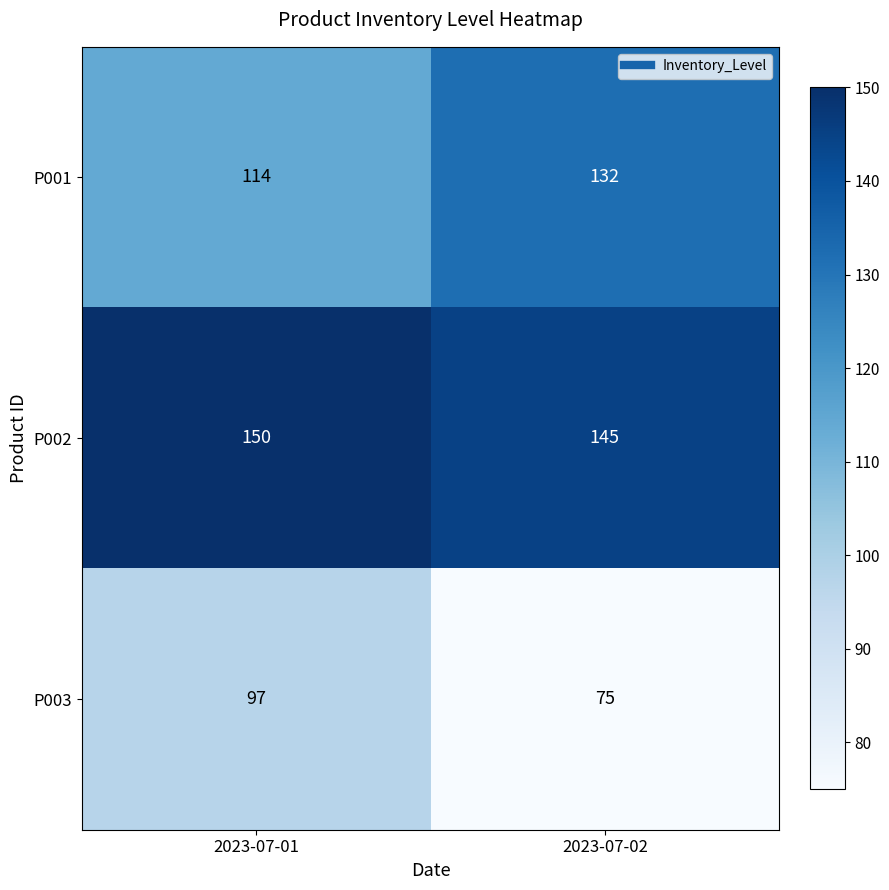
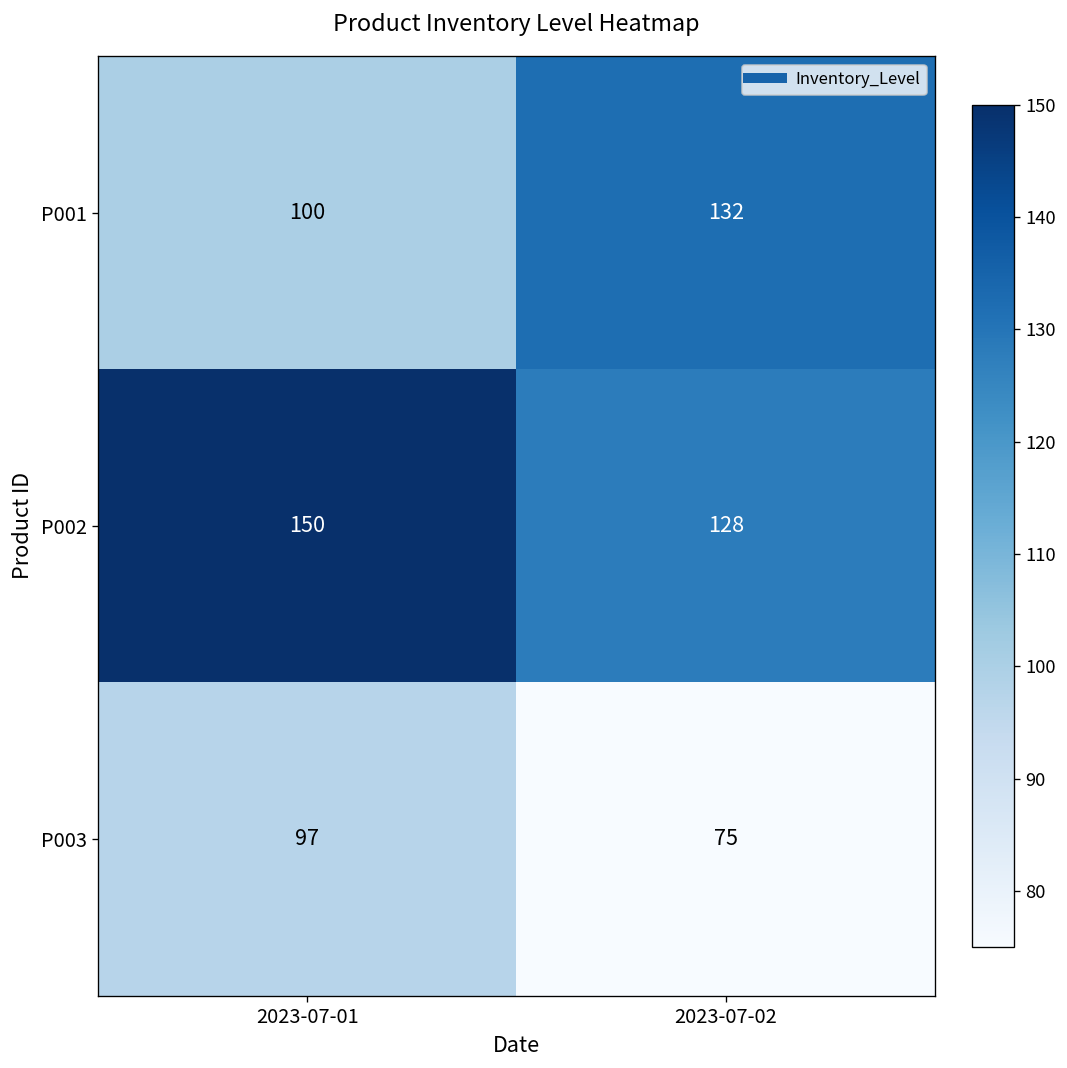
P001, 2023-07-01: 114 -> 100
P002, 2023-07-02: 145 -> 128
